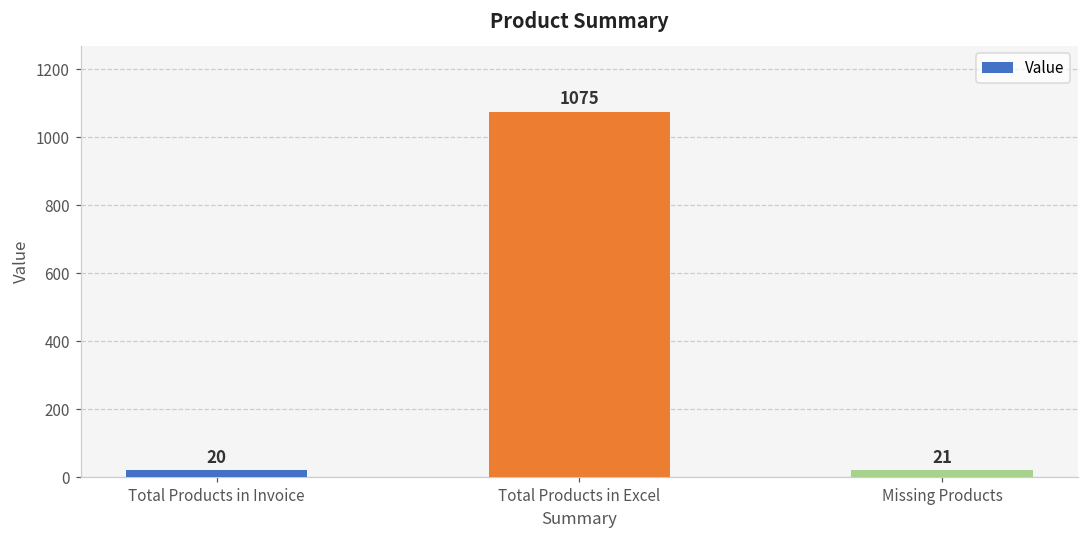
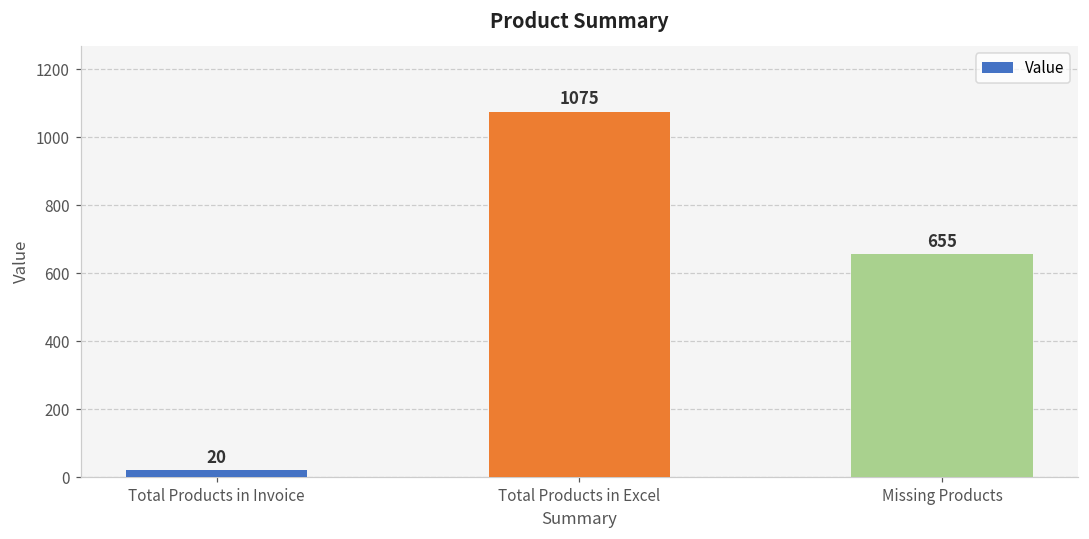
Missing Products: 21 -> 655
